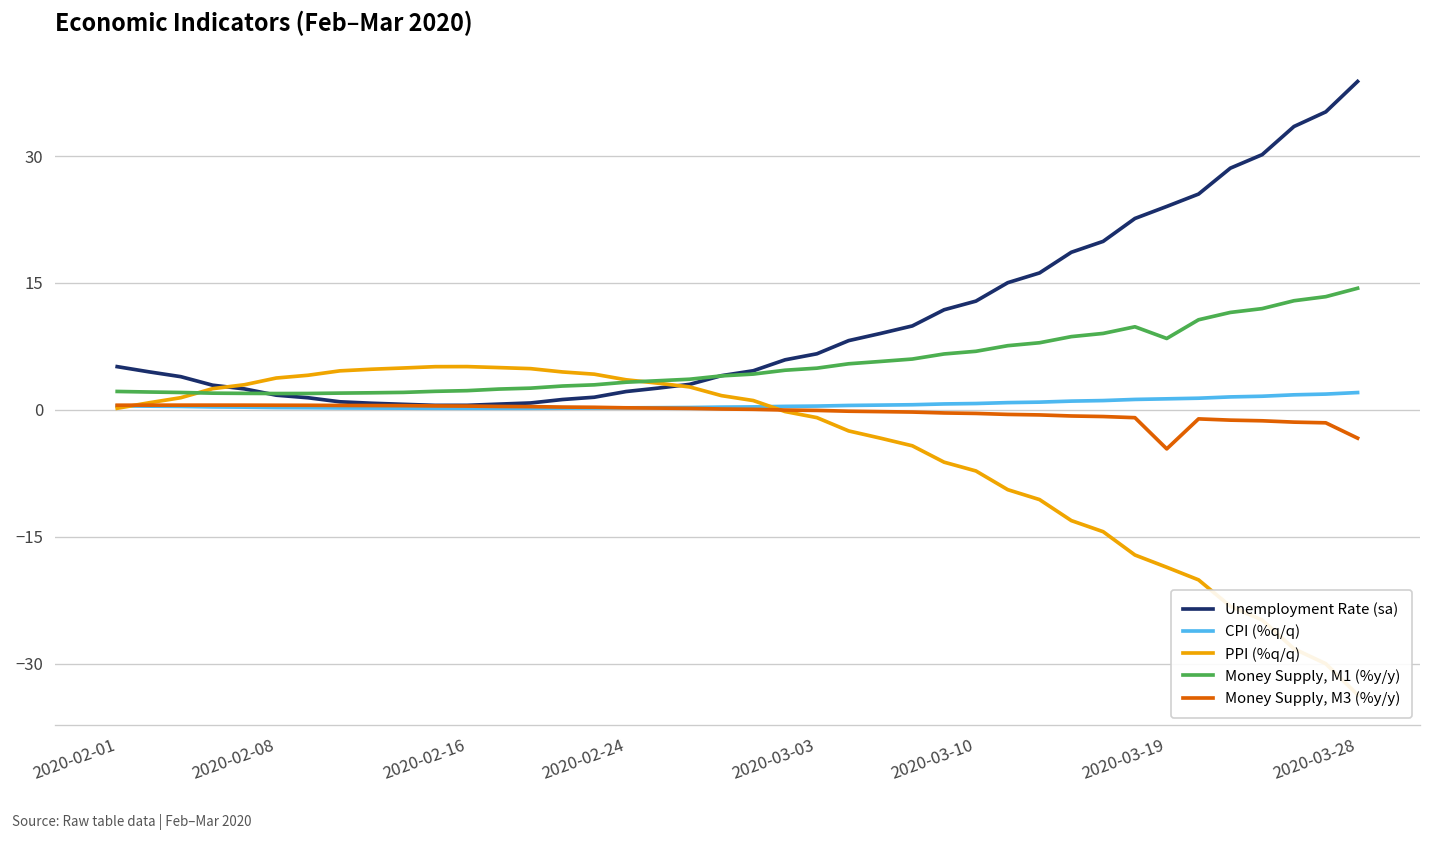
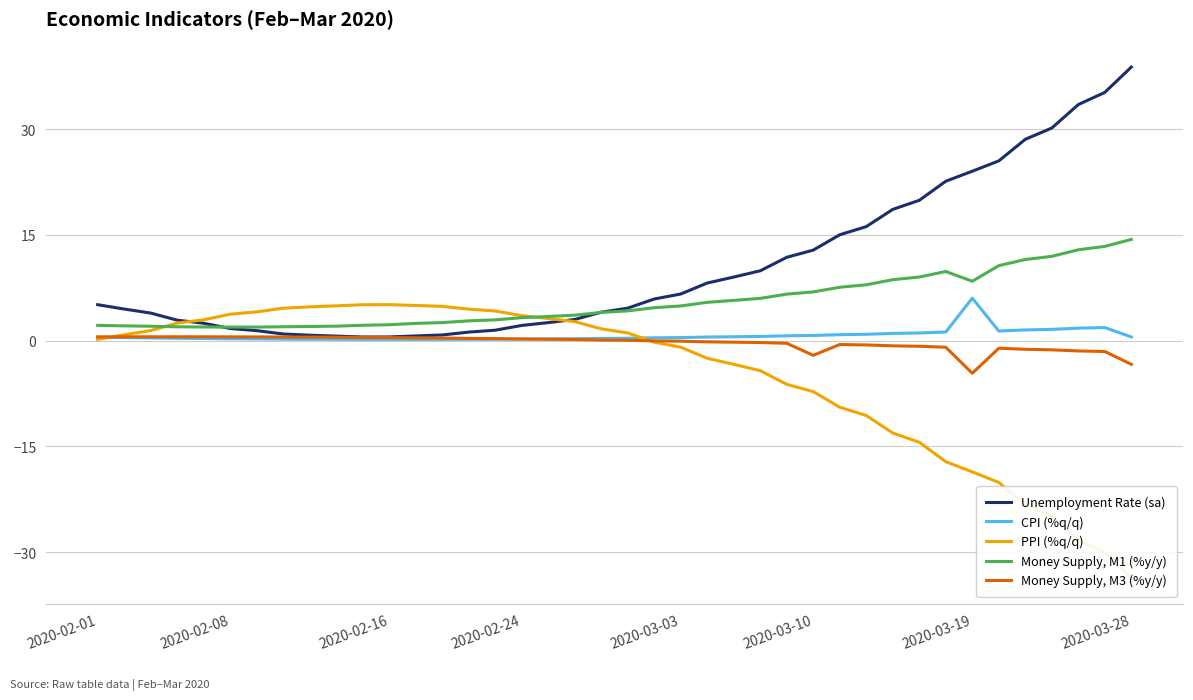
Money Supply, M3 (%y/y), 2020-03-10: 0 -> -2
CPI (%q/q), 2020-03-19: 1 -> 6
CPI (%q/q), 2020-03-28: 2 -> 1
